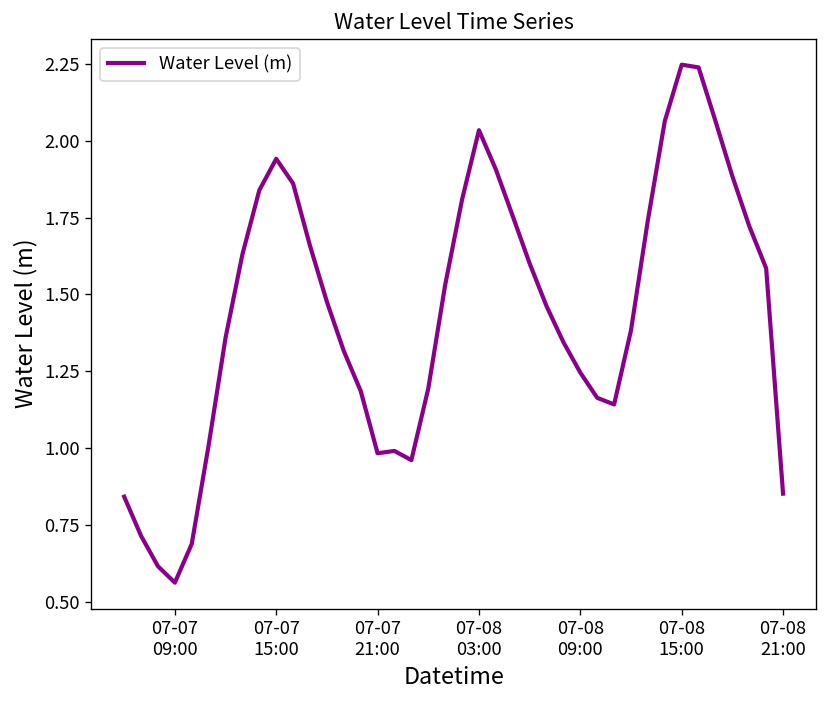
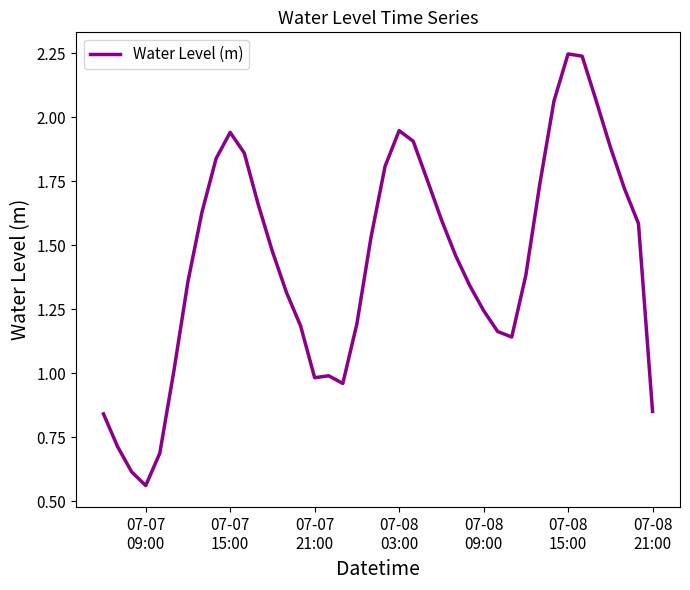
07-08 03:00: 2.03 -> 1.95
